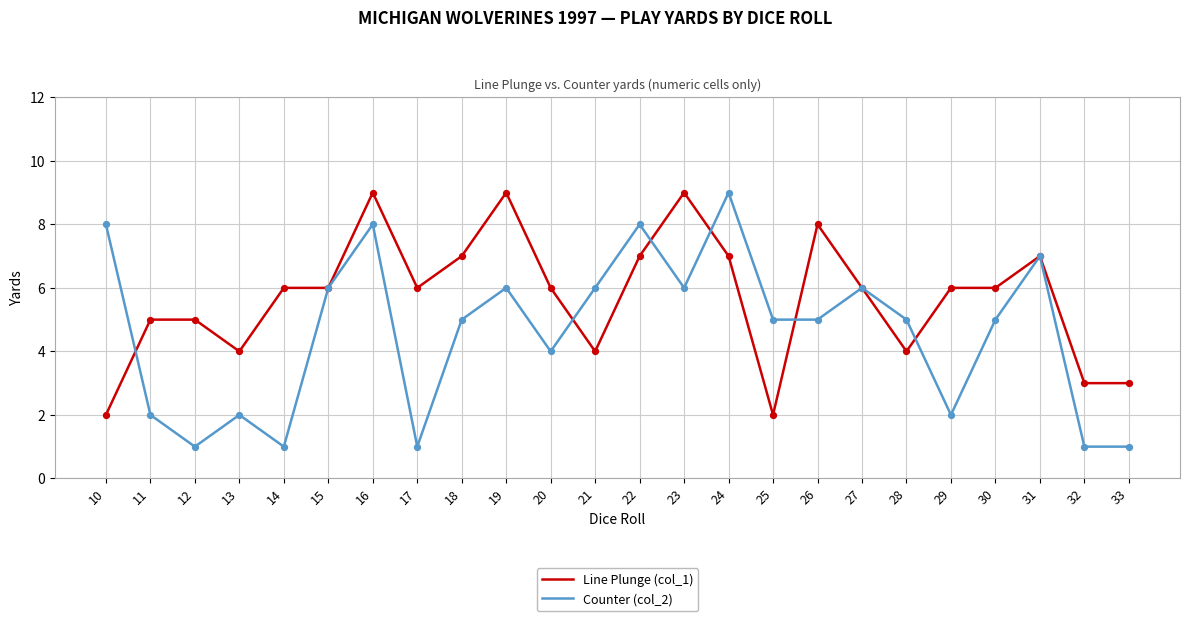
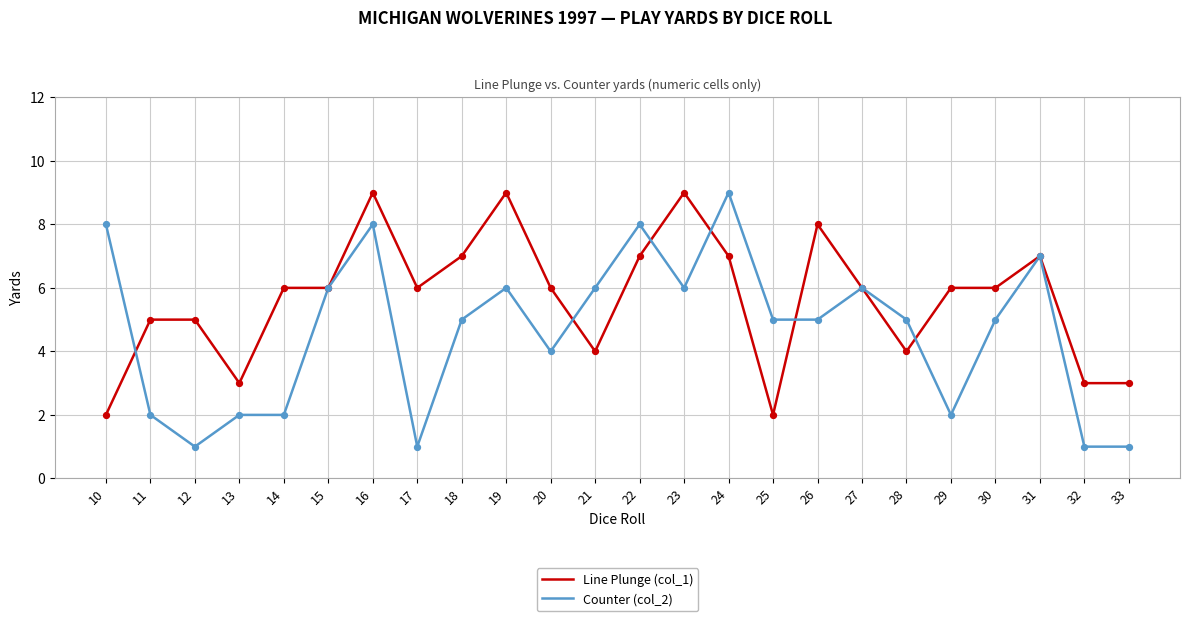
Line Plunge (col_1), 13: 4 -> 3
Counter (col_2), 14: 1 -> 2
